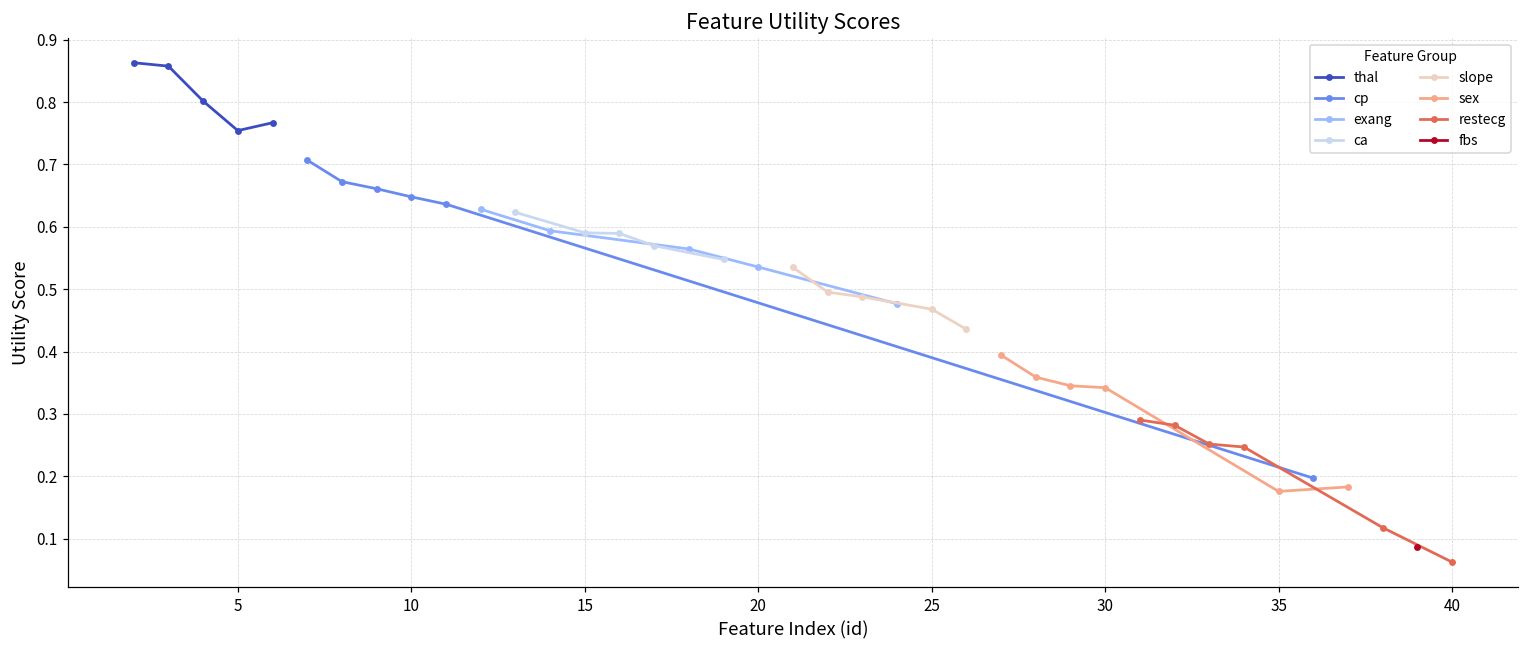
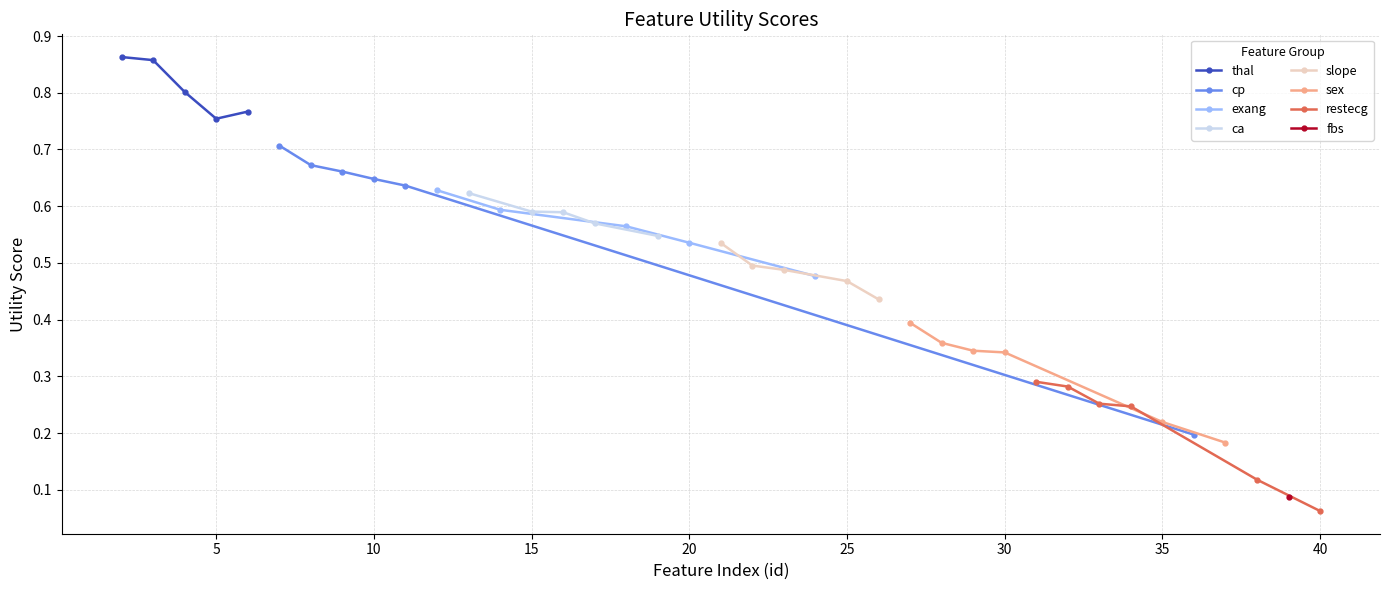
sex, 35: 0.18 -> 0.22
